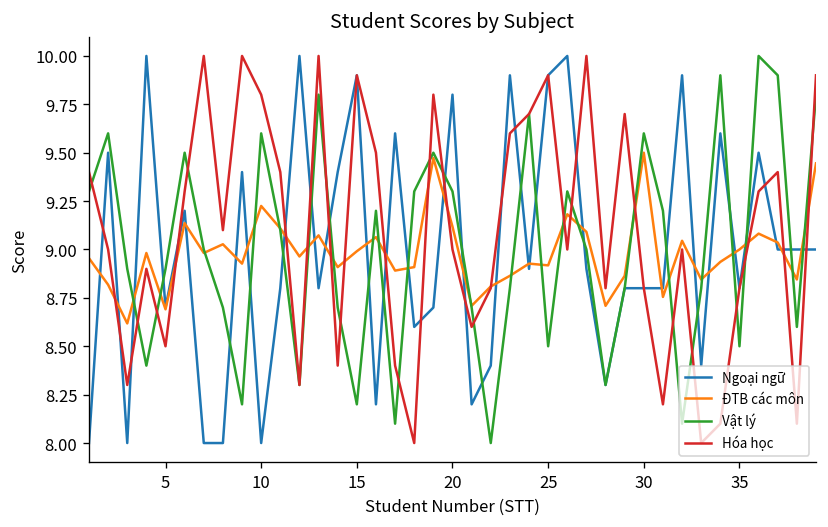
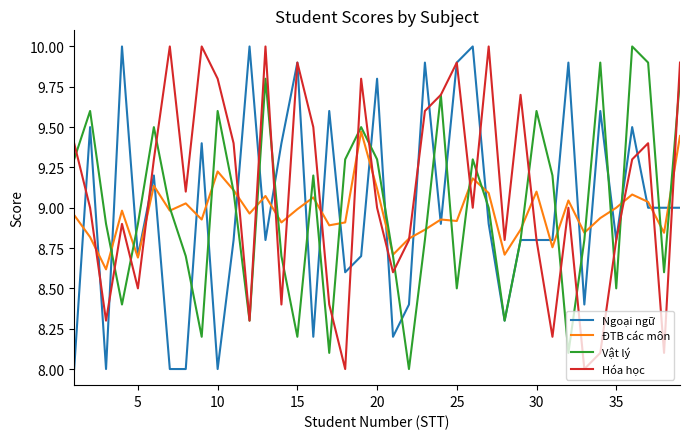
ĐTB các môn, 30: 9.5 -> 9.1
